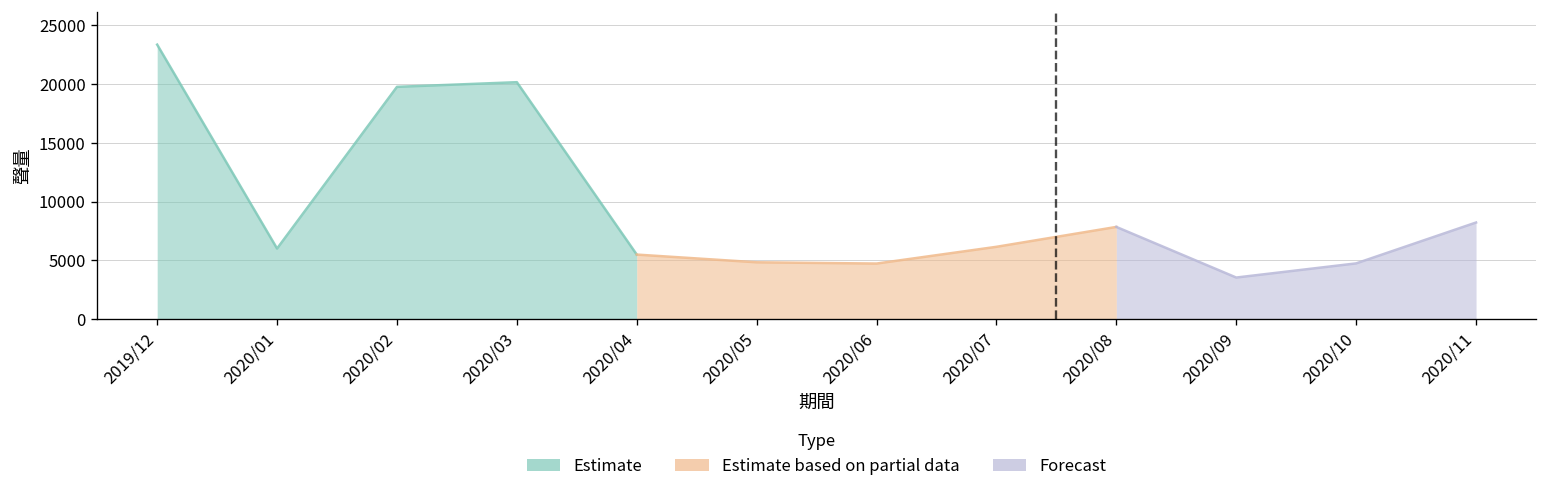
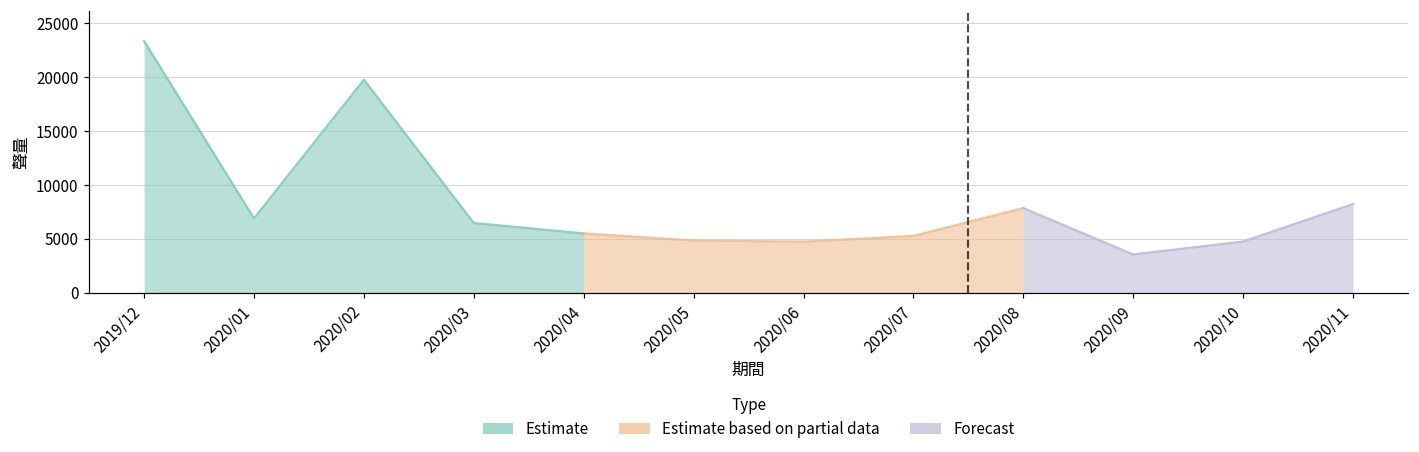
Estimate, 2020/01: 6000 -> 7000
Estimate, 2020/03: 20000 -> 6000
Estimate based on partial data, 2020/07: 6000 -> 5000
